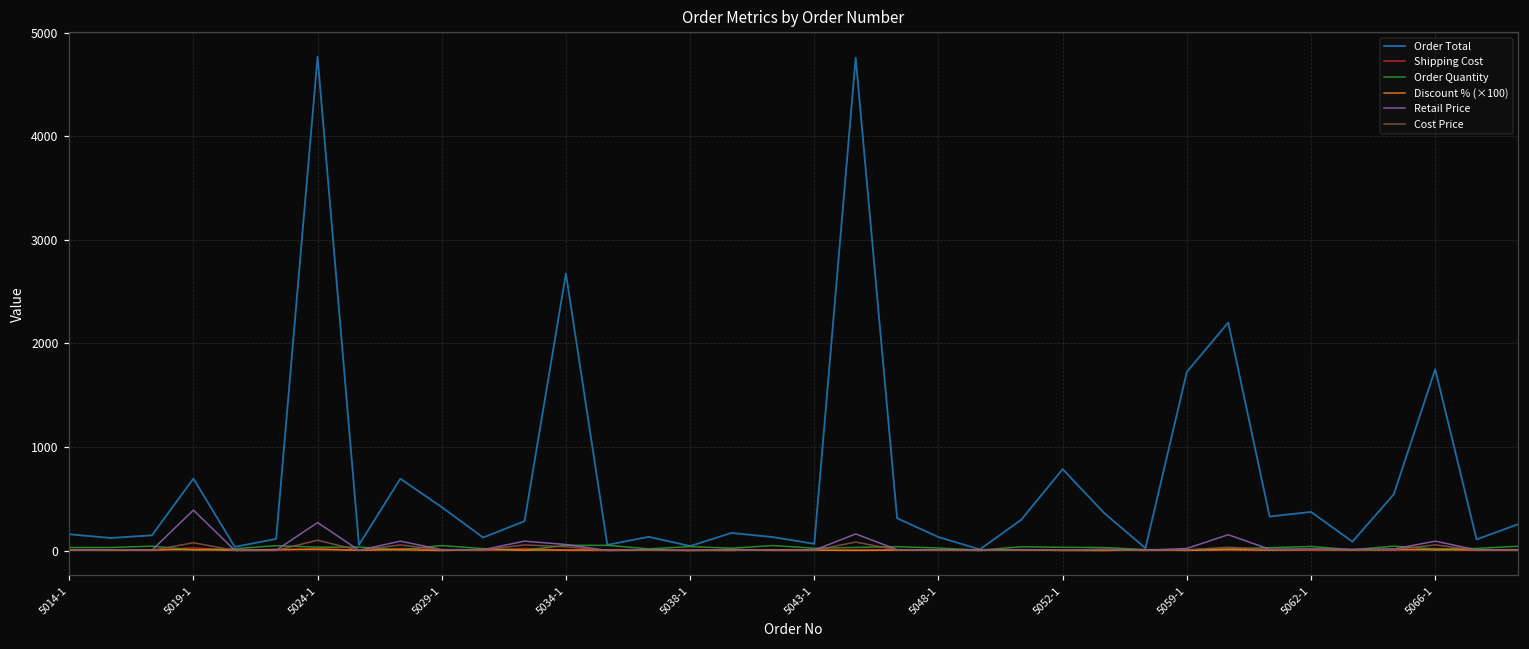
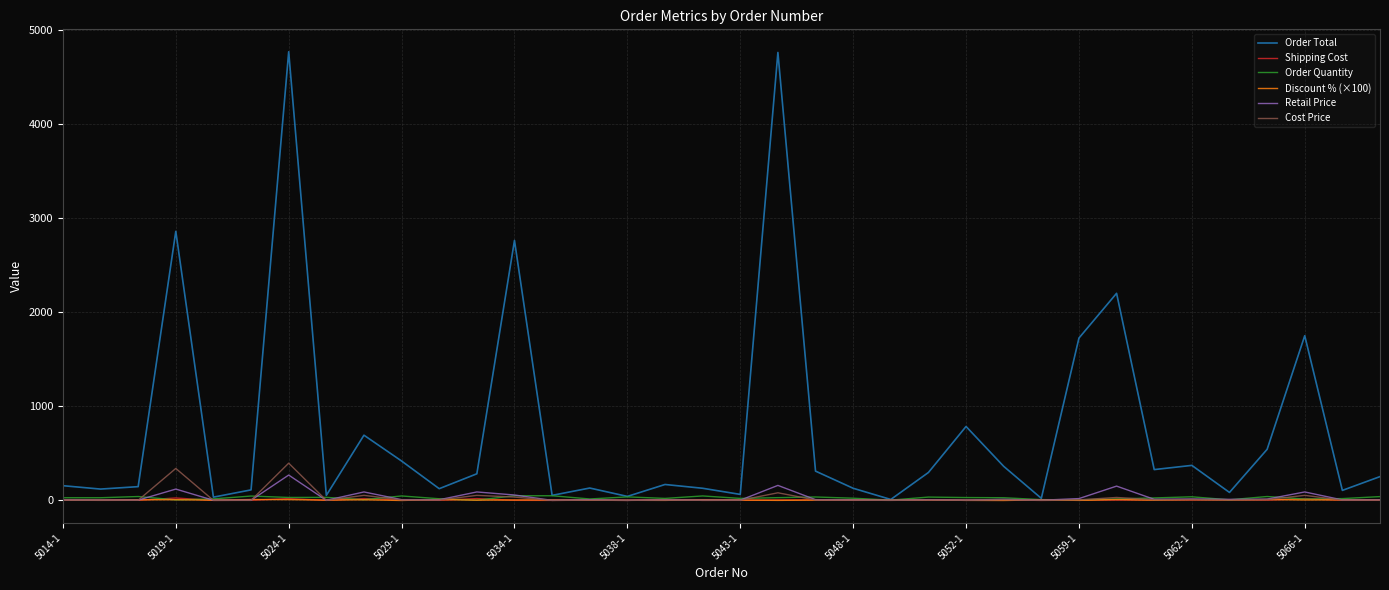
Order Total, 5019-1: 700 -> 2900
Retail Price, 5019-1: 400 -> 100
Cost Price, 5019-1: 100 -> 300
Cost Price, 5024-1: 100 -> 400
Order Total, 5034-1: 2700 -> 2800
